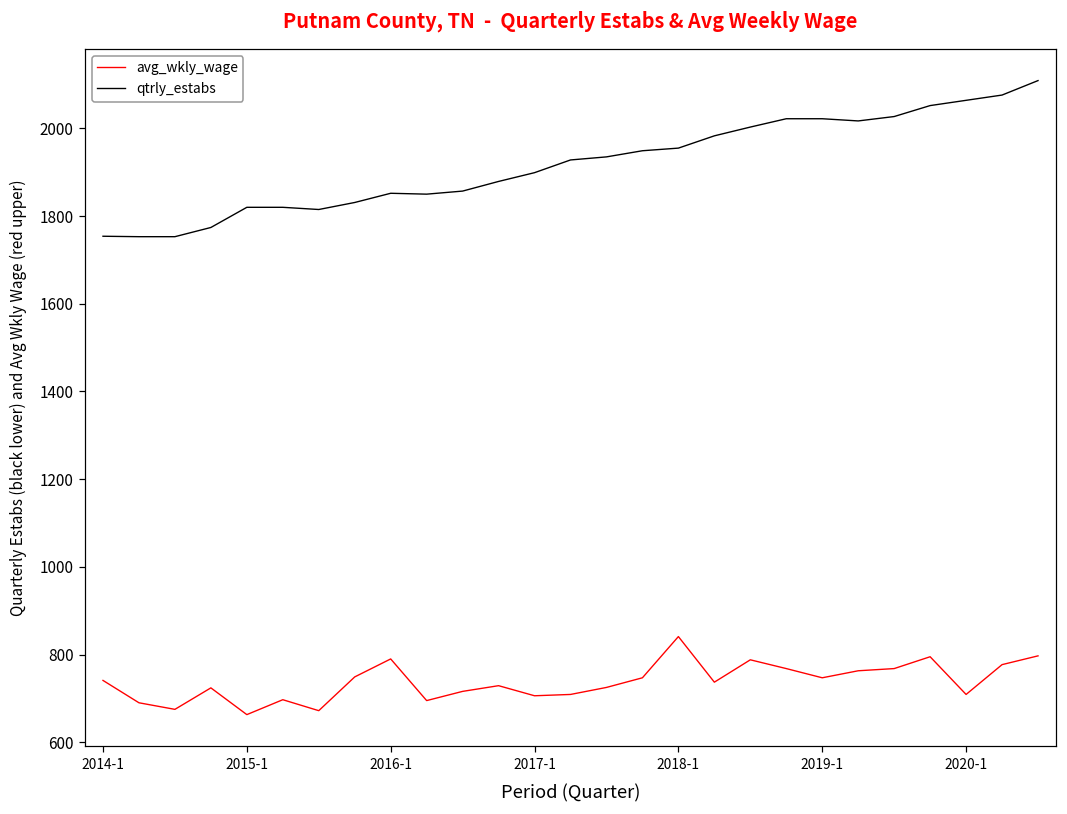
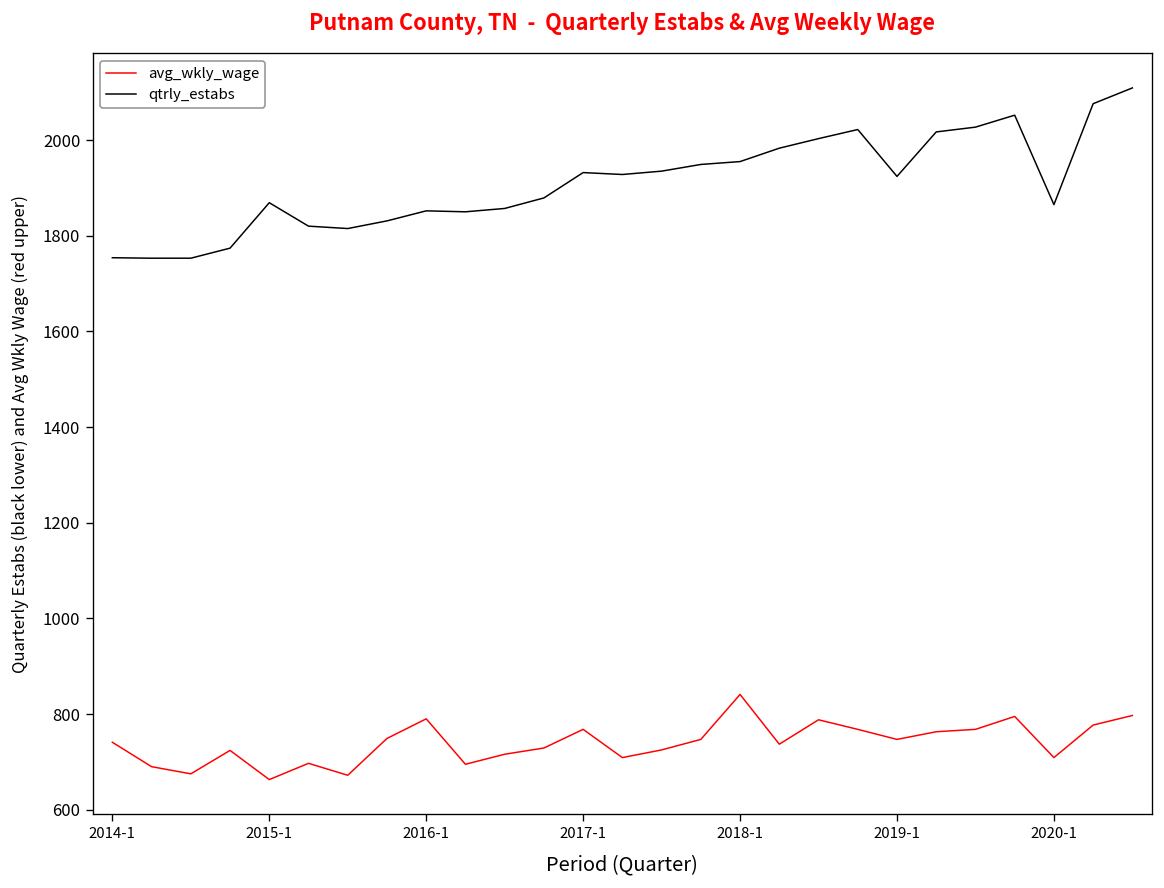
qtrly_estabs, 2015-1: 1820 -> 1870
avg_wkly_wage, 2017-1: 710 -> 770
qtrly_estabs, 2017-1: 1900 -> 1930
qtrly_estabs, 2019-1: 2020 -> 1920
qtrly_estabs, 2020-1: 2060 -> 1870
